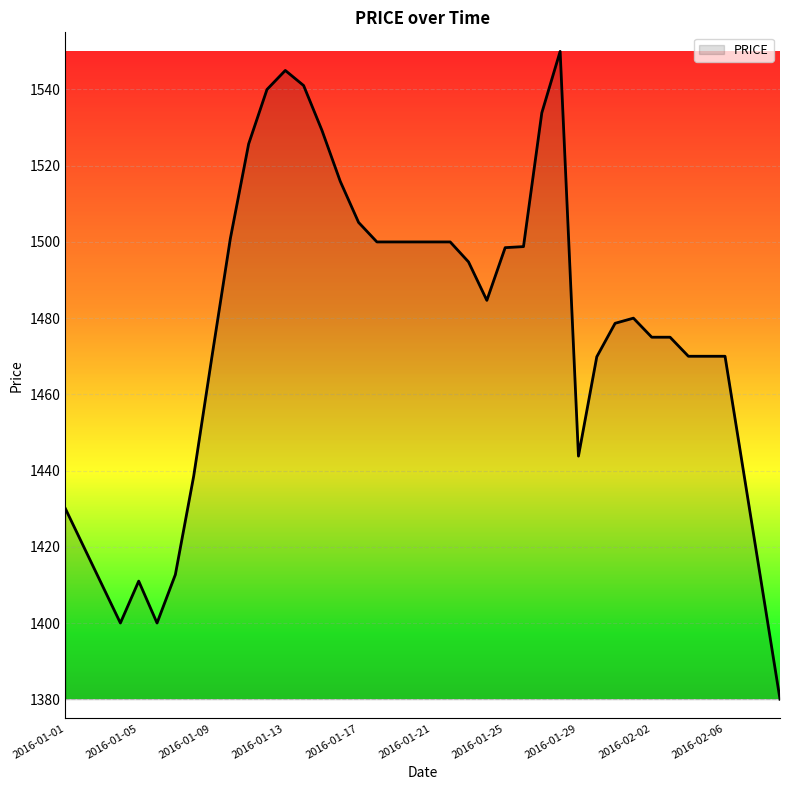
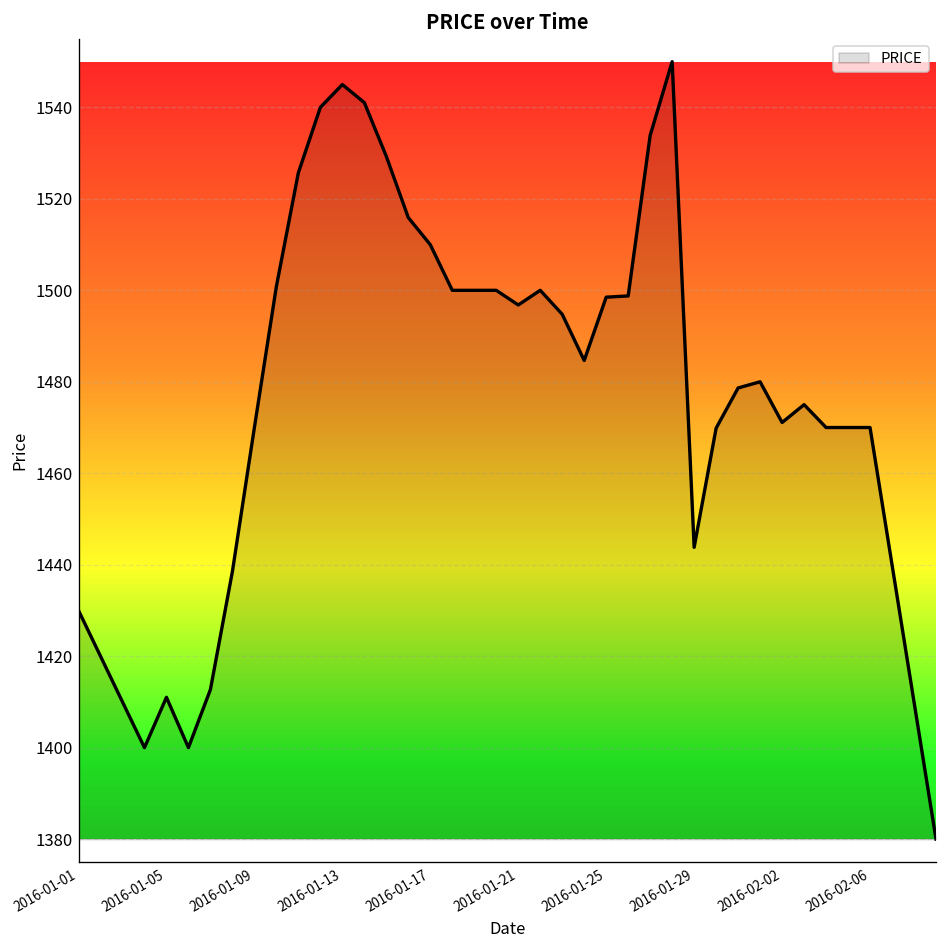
2016-01-17: 1505 -> 1510
2016-01-21: 1500 -> 1497
2016-02-02: 1475 -> 1471
